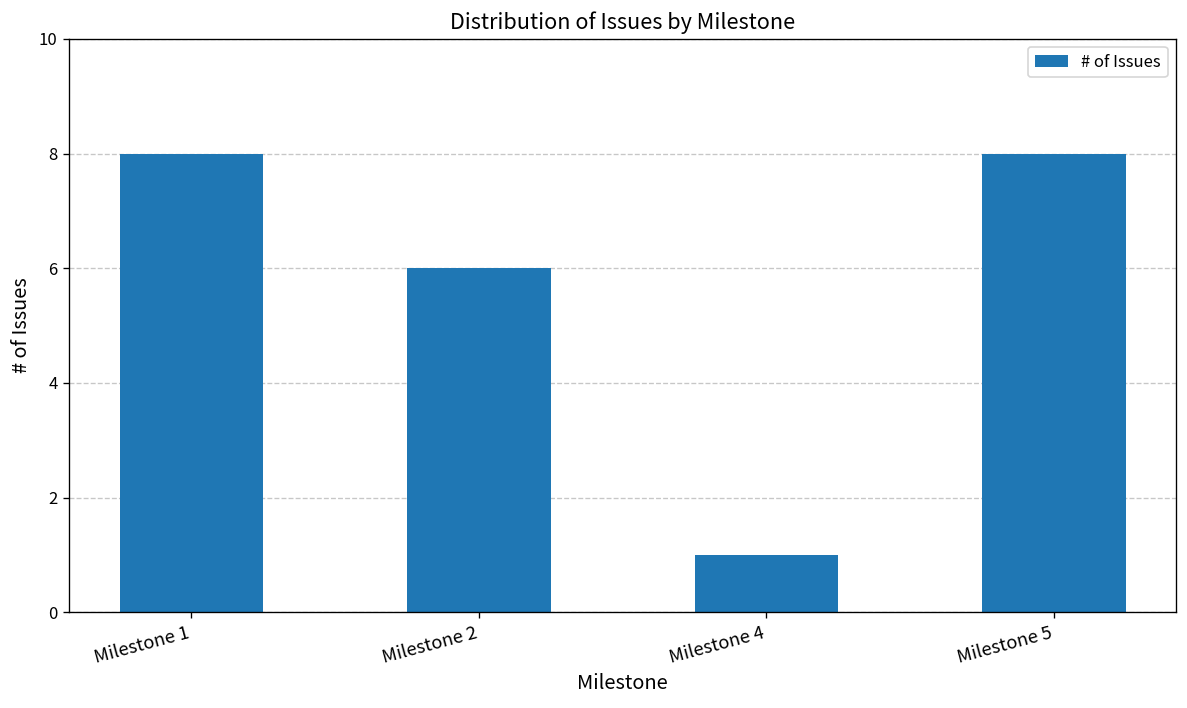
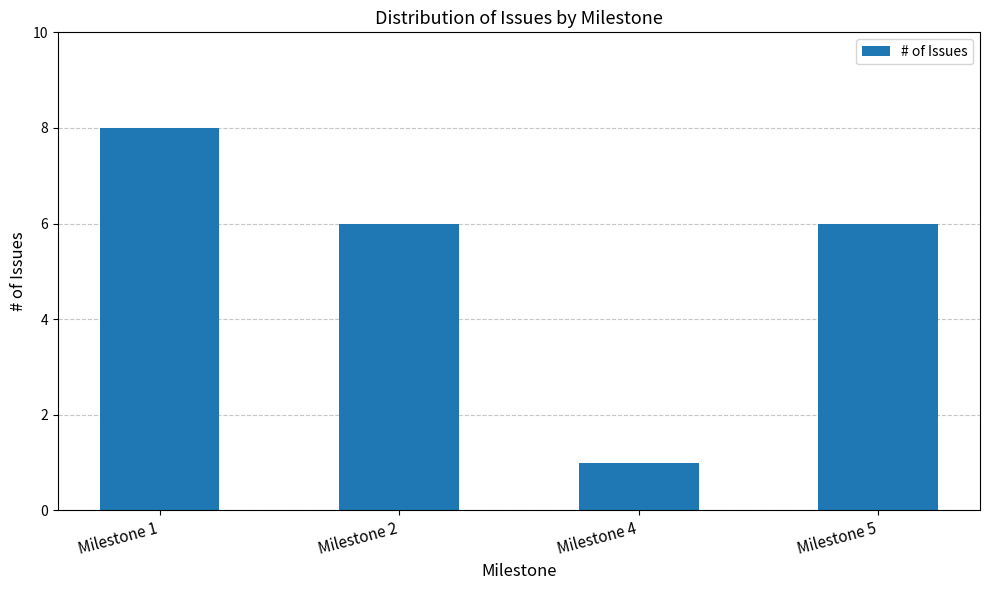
Milestone 5: 8 -> 6
